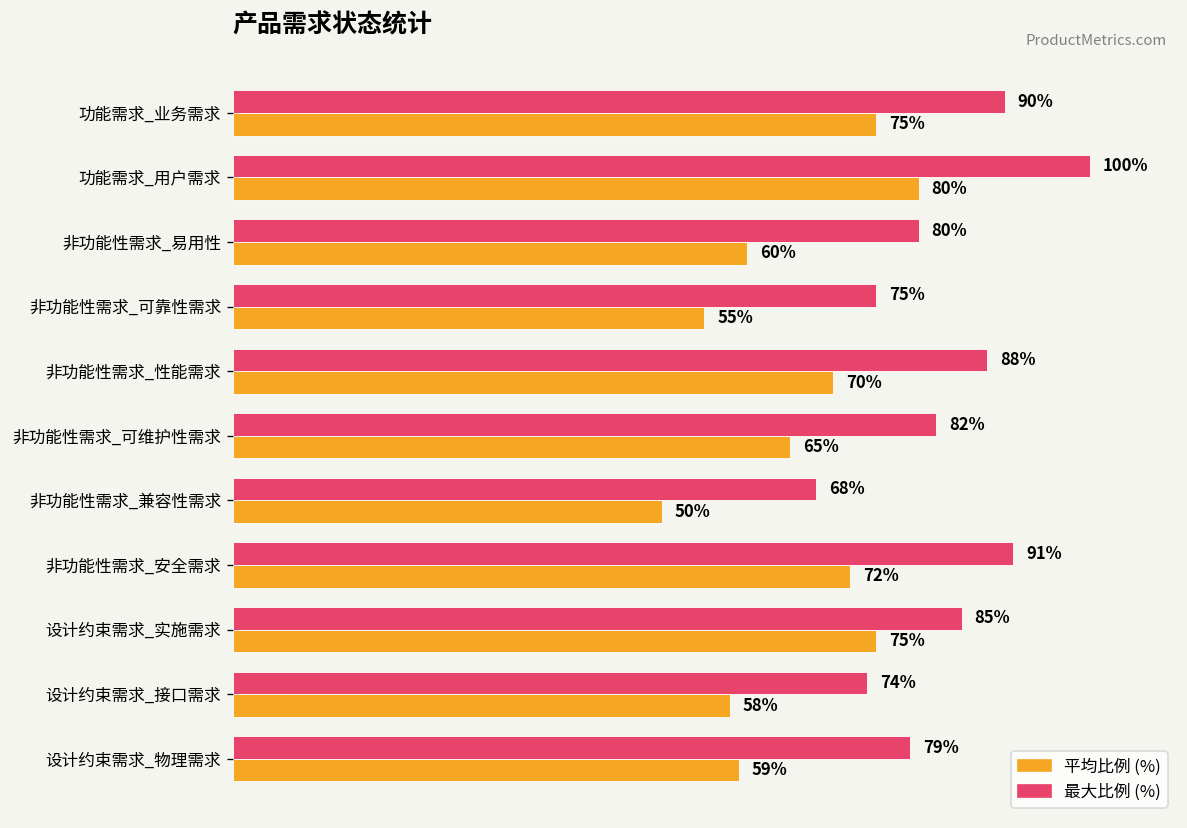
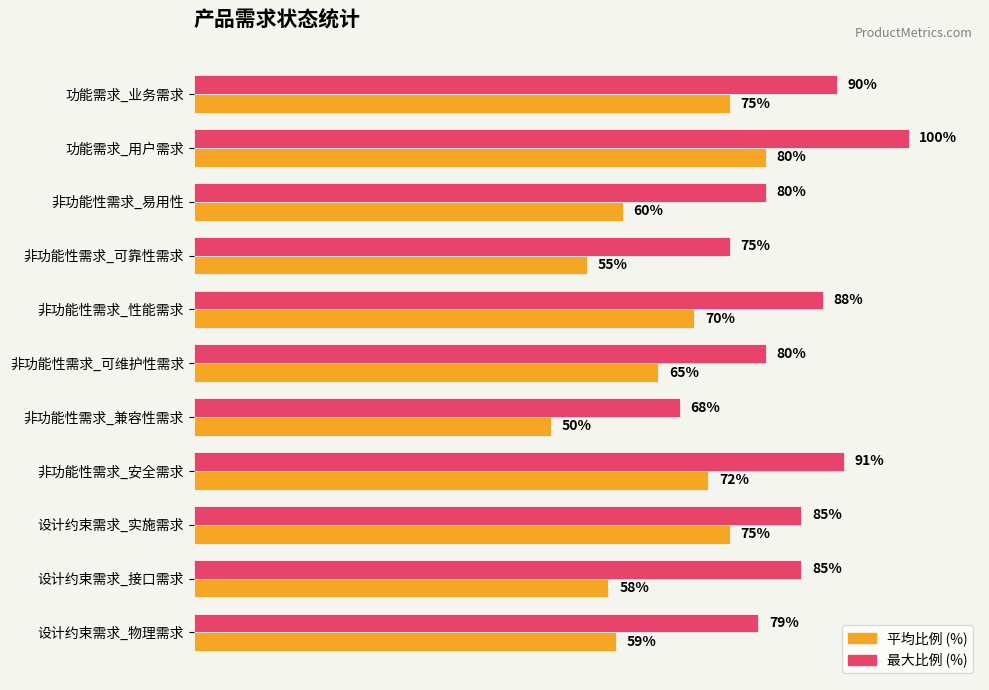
最大比例 (%), 非功能性需求_可维护性需求: 82% -> 80%
最大比例 (%), 设计约束需求_接口需求: 74% -> 85%
